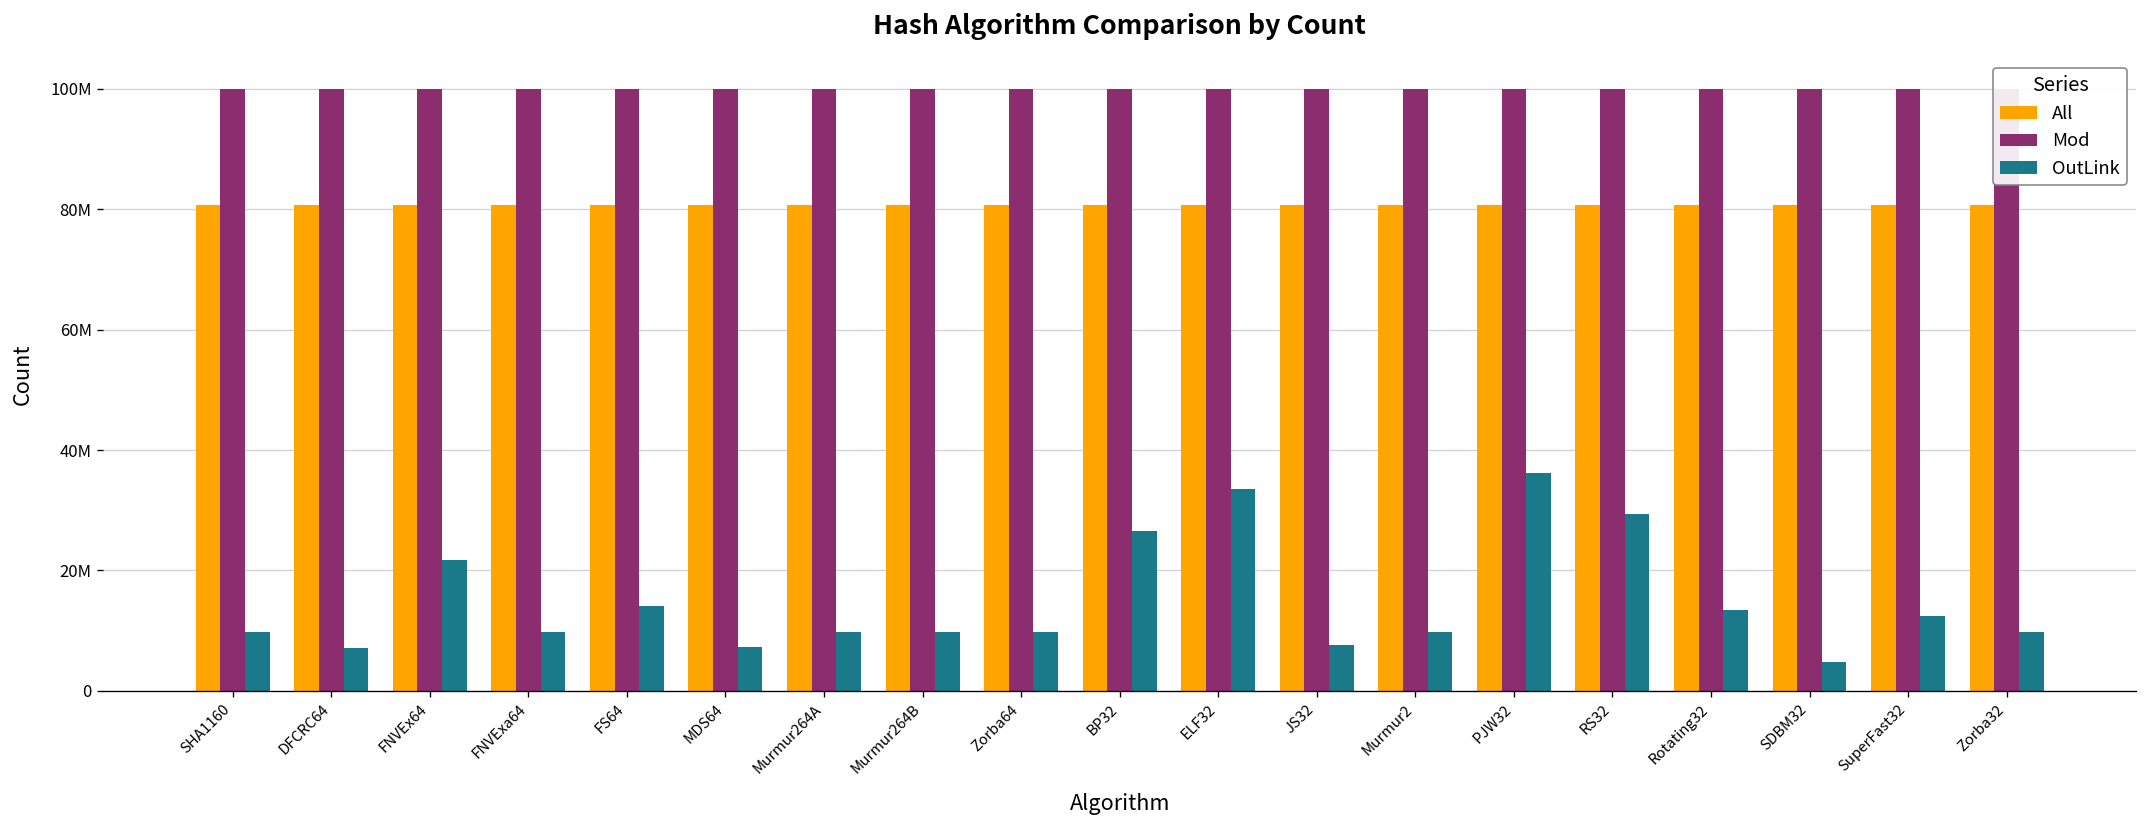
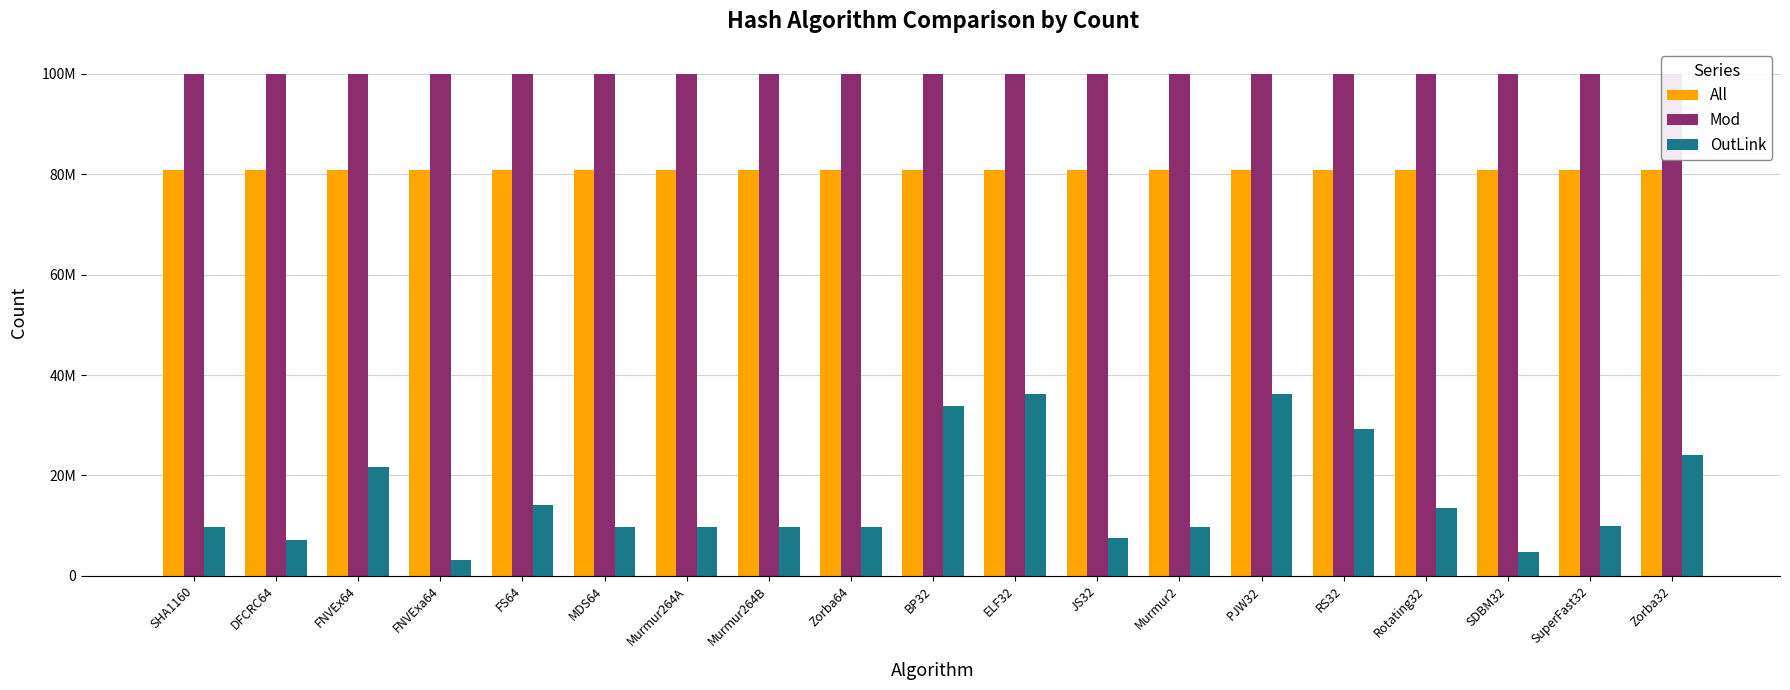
OutLink, FNVExa64: 10000000 -> 3000000
OutLink, MDS64: 7000000 -> 10000000
OutLink, BP32: 27000000 -> 34000000
OutLink, ELF32: 34000000 -> 36000000
OutLink, SuperFast32: 12000000 -> 10000000
OutLink, Zorba32: 10000000 -> 24000000
